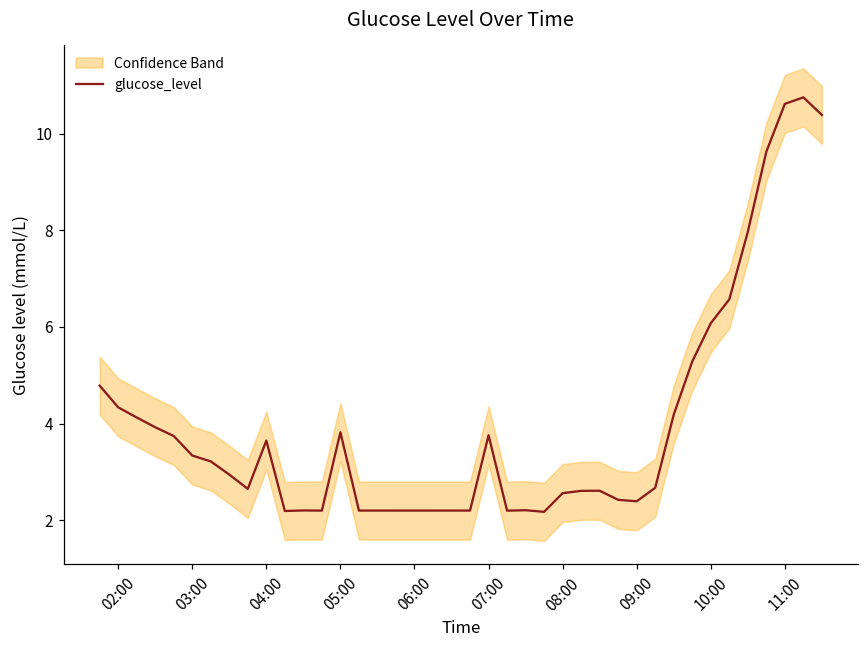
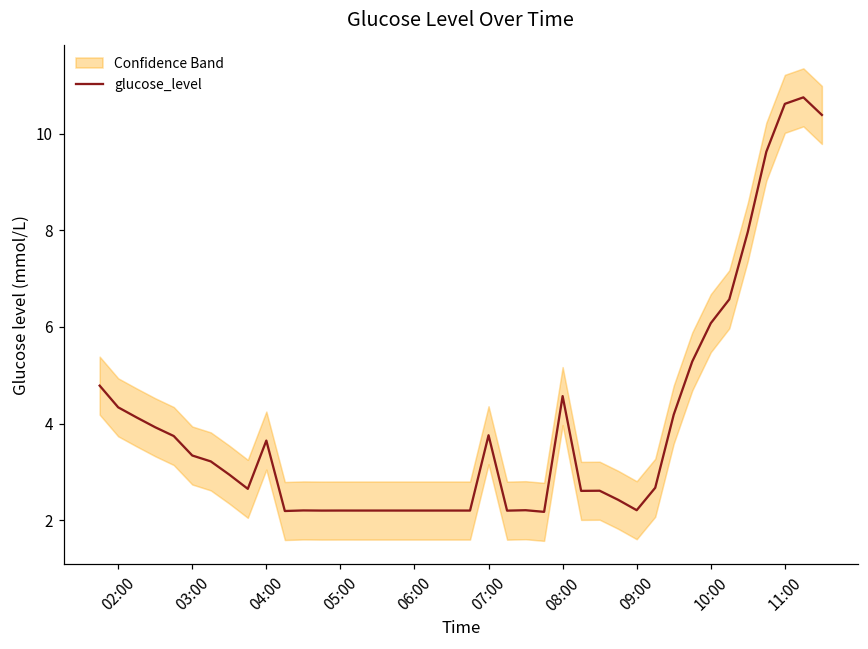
glucose_level, 05:00: 3.8 -> 2.2
glucose_level, 08:00: 2.6 -> 4.6
glucose_level, 09:00: 2.4 -> 2.2
